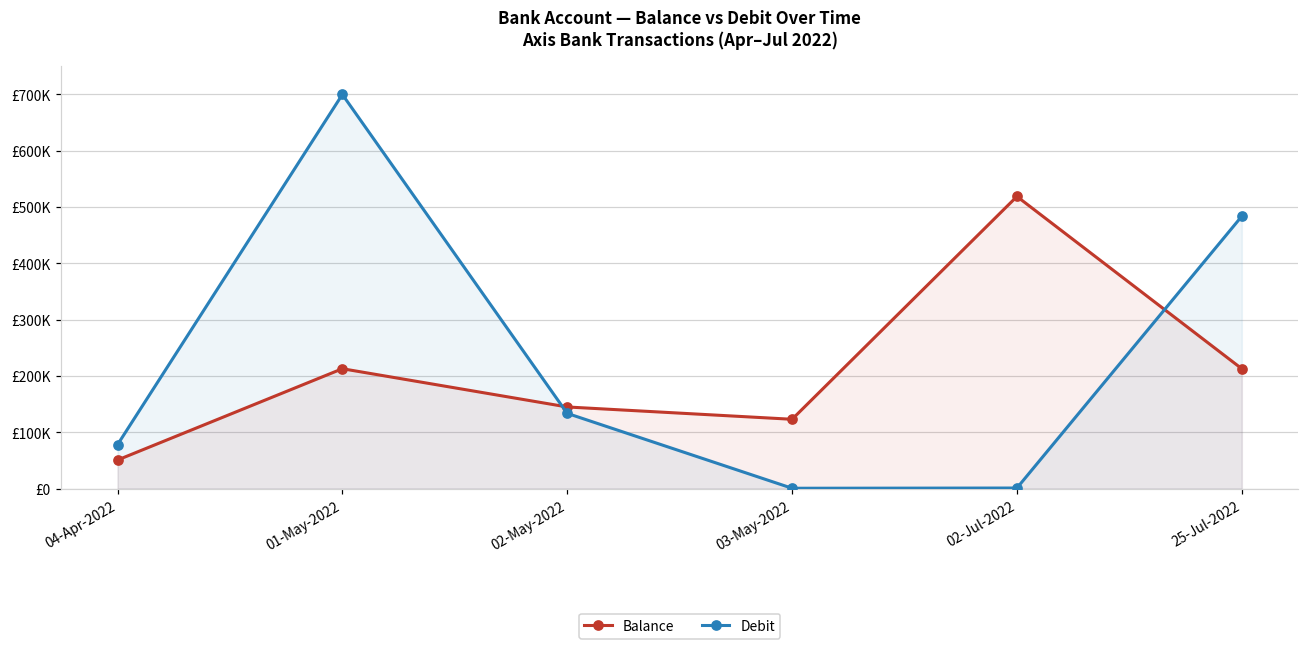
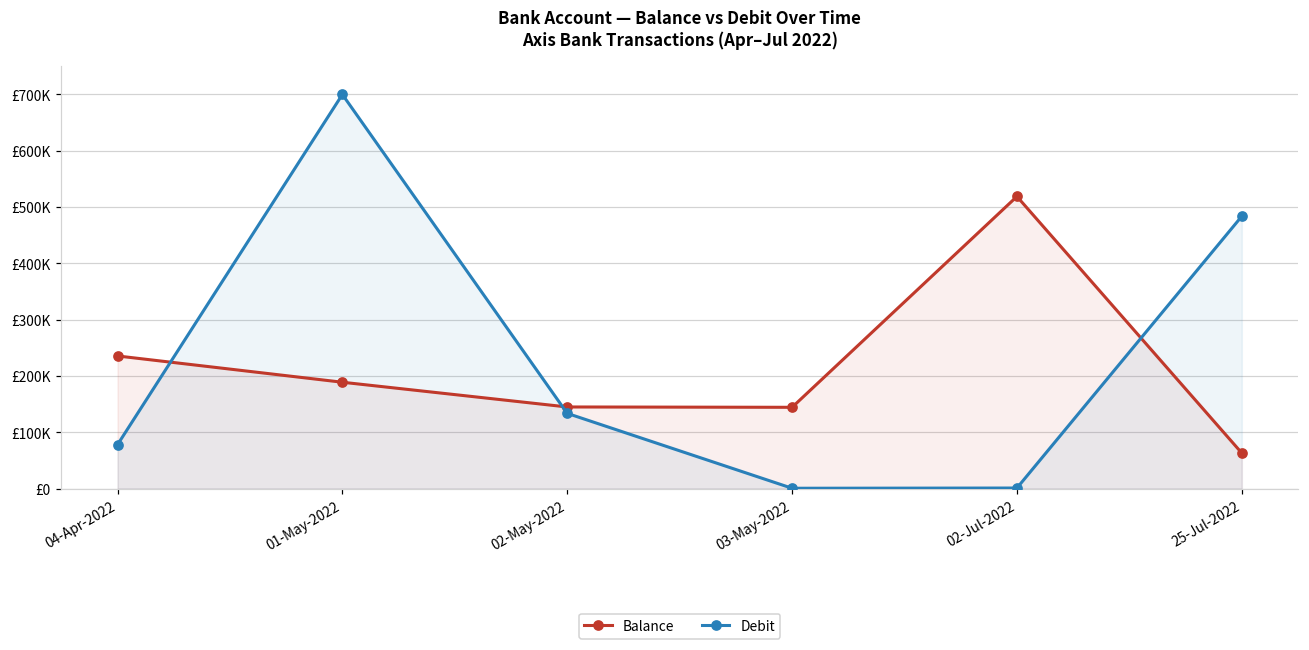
Balance, 04-Apr-2022: £50000 -> £240000
Balance, 01-May-2022: £210000 -> £190000
Balance, 03-May-2022: £120000 -> £140000
Balance, 25-Jul-2022: £210000 -> £60000
